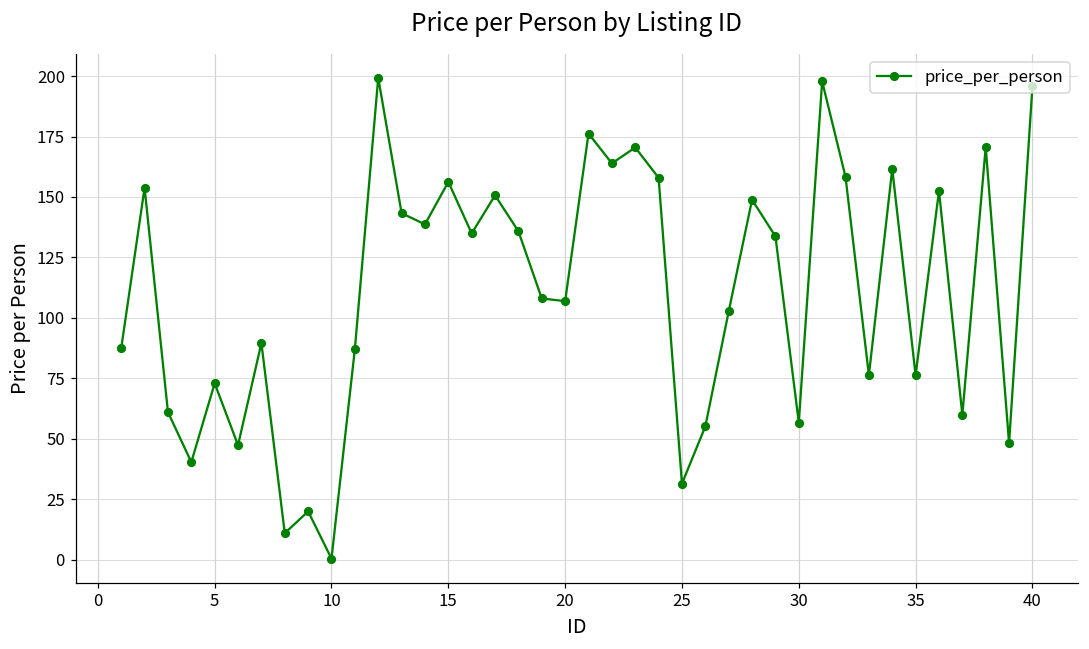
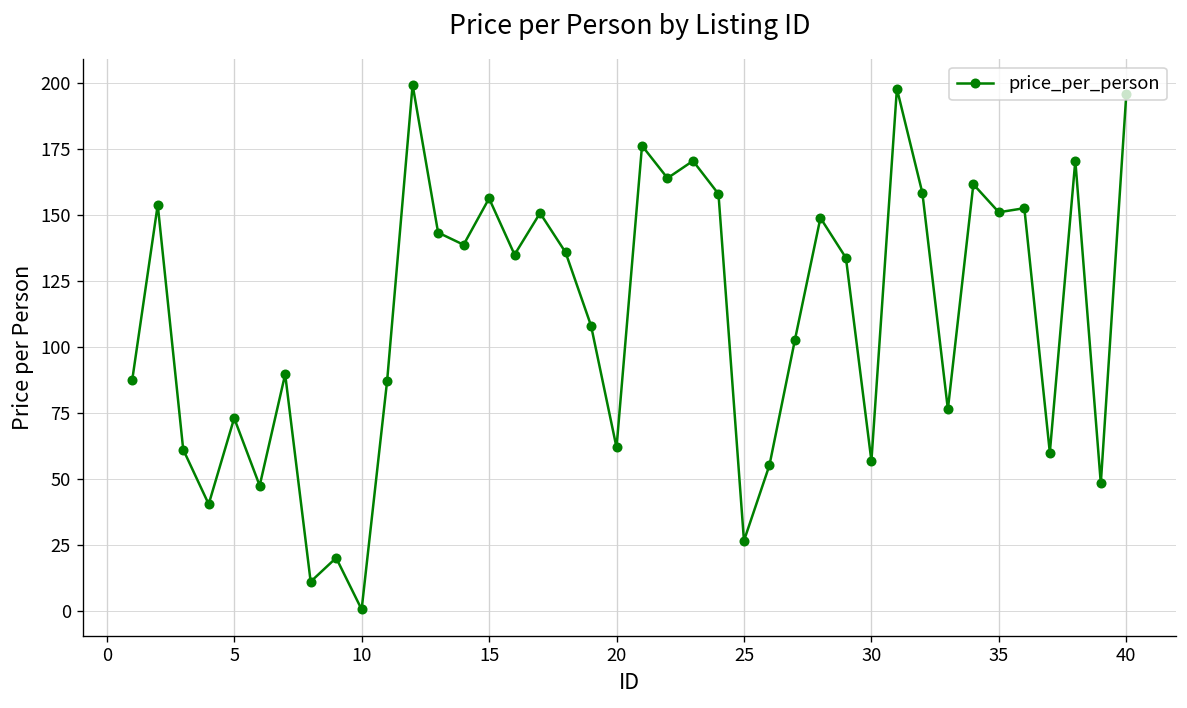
20: 107 -> 62
25: 31 -> 26
35: 76 -> 151
